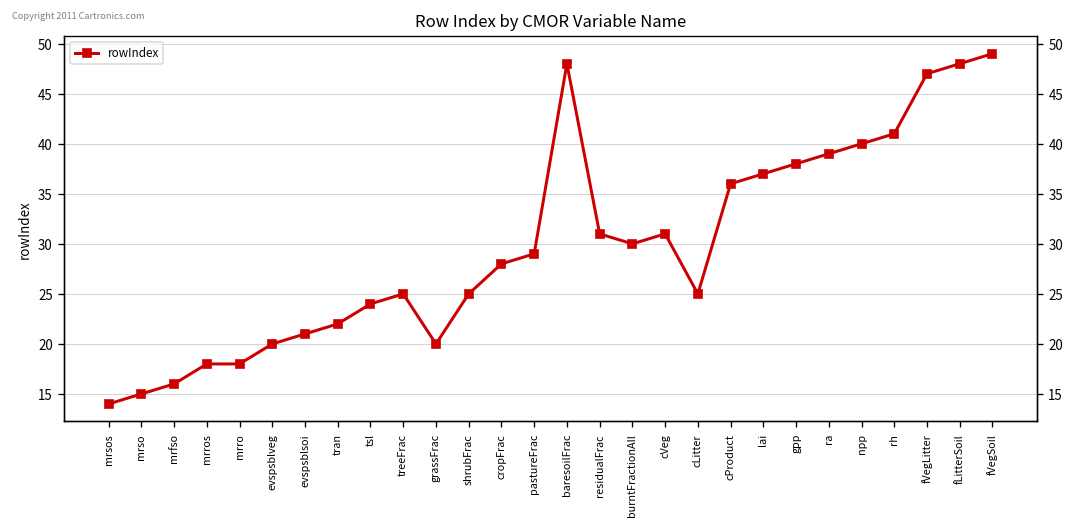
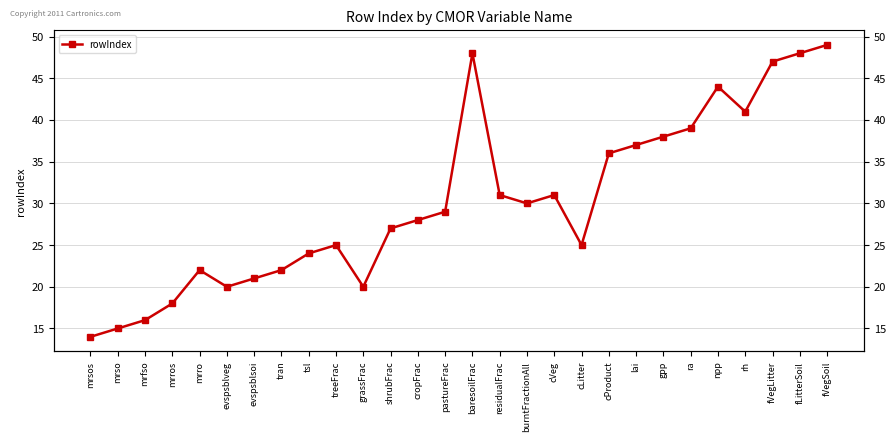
mrro: 18 -> 22
shrubFrac: 25 -> 27
npp: 40 -> 44
